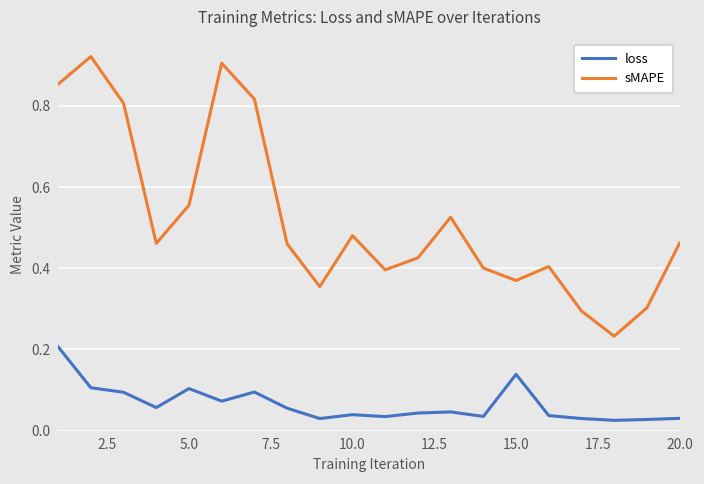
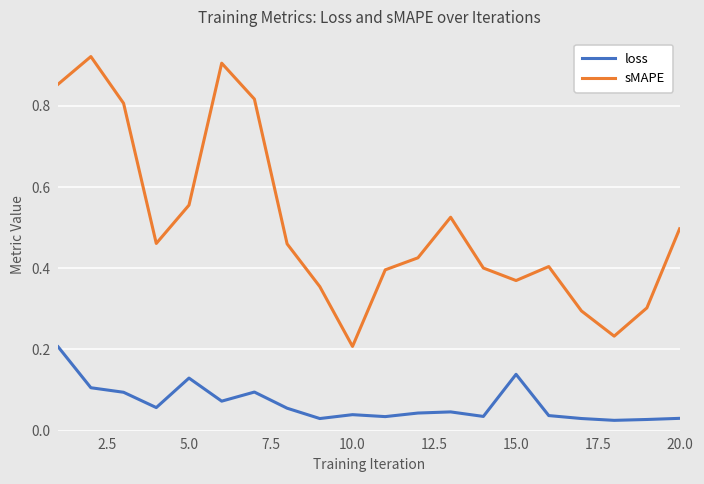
loss, 5.0: 0.10 -> 0.13
sMAPE, 10.0: 0.48 -> 0.21
sMAPE, 20.0: 0.46 -> 0.50
